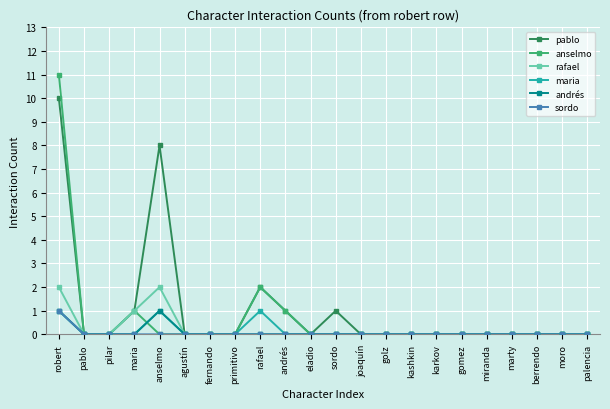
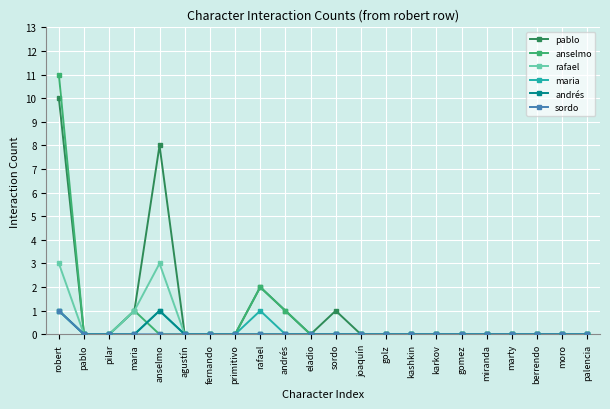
rafael, robert: 2 -> 3
rafael, anselmo: 2 -> 3
